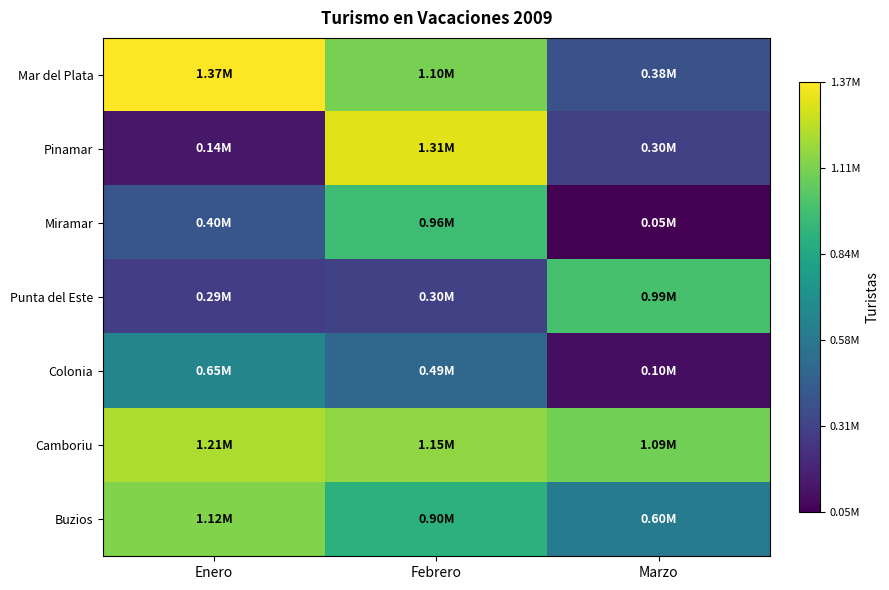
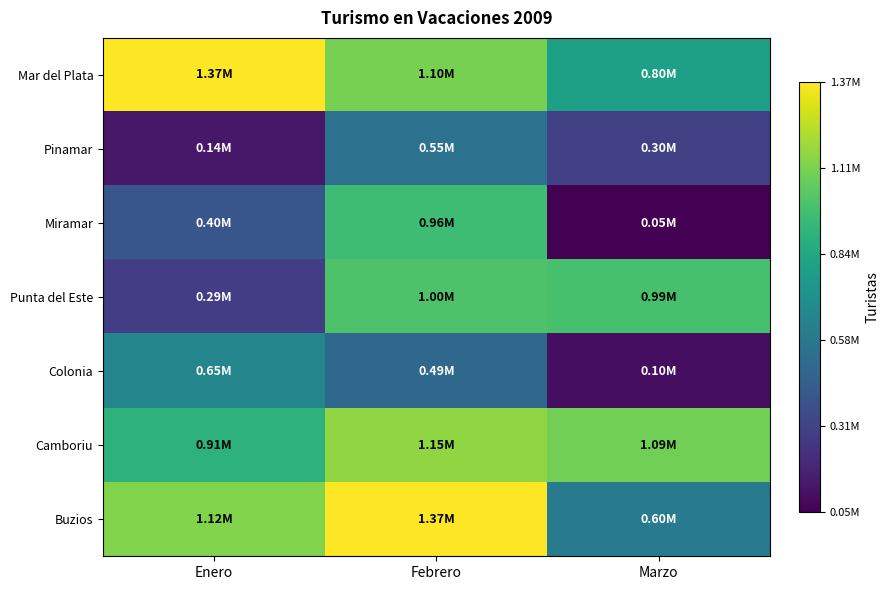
Mar del Plata, Marzo: 0.38M -> 0.80M
Pinamar, Febrero: 1.31M -> 0.55M
Punta del Este, Febrero: 0.30M -> 1.00M
Camboriu, Enero: 1.21M -> 0.91M
Buzios, Febrero: 0.90M -> 1.37M
